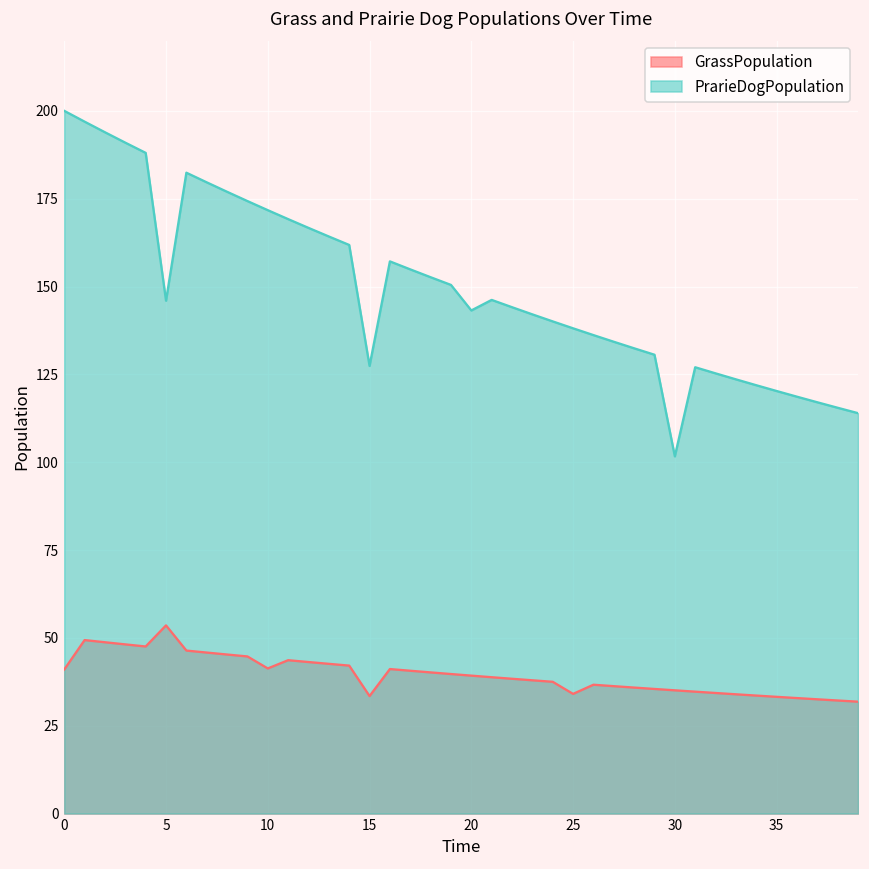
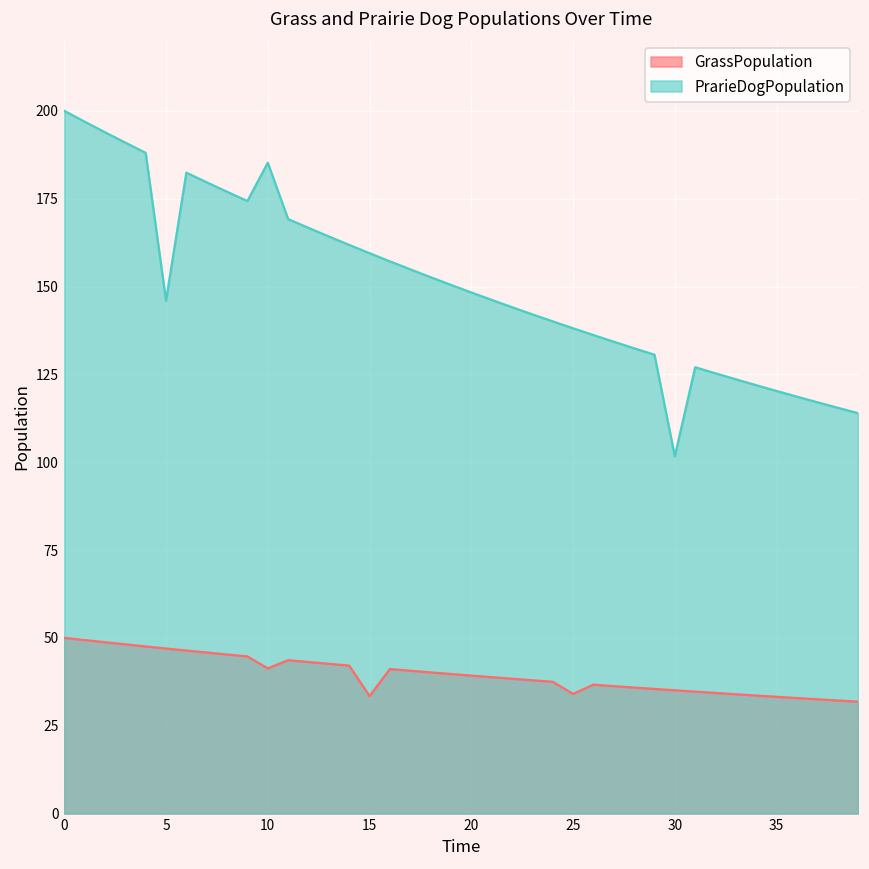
GrassPopulation, 0: 41 -> 50
GrassPopulation, 5: 54 -> 47
PrarieDogPopulation, 10: 172 -> 185
PrarieDogPopulation, 15: 127 -> 159
PrarieDogPopulation, 20: 143 -> 148
